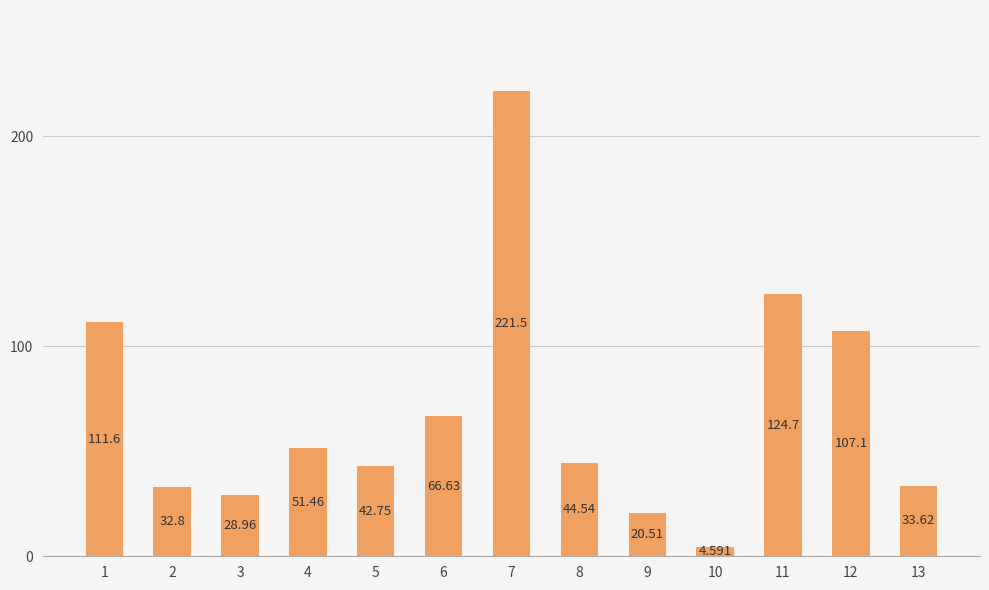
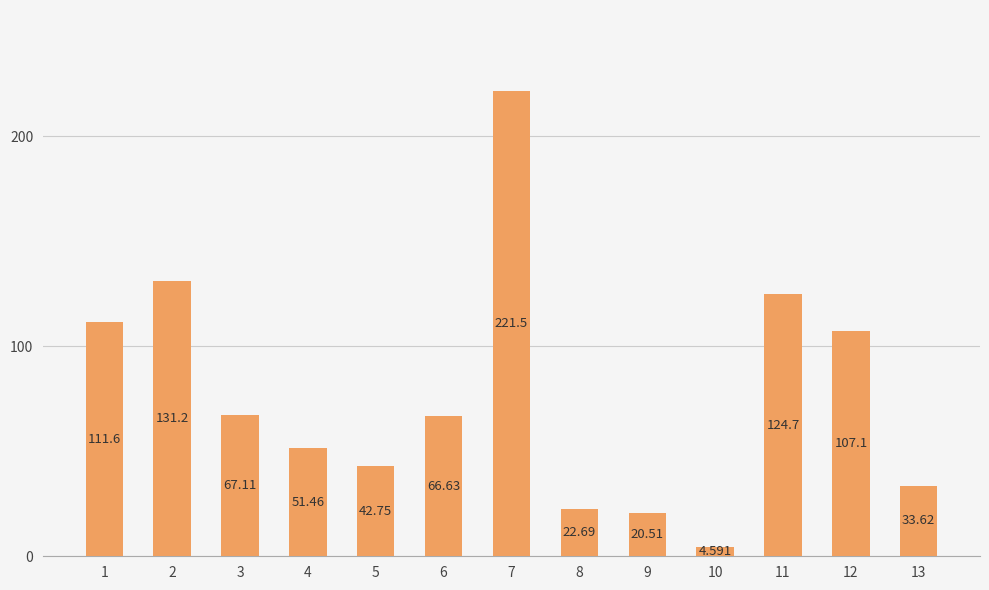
2: 32.8 -> 131.2
3: 28.96 -> 67.11
8: 44.54 -> 22.69
